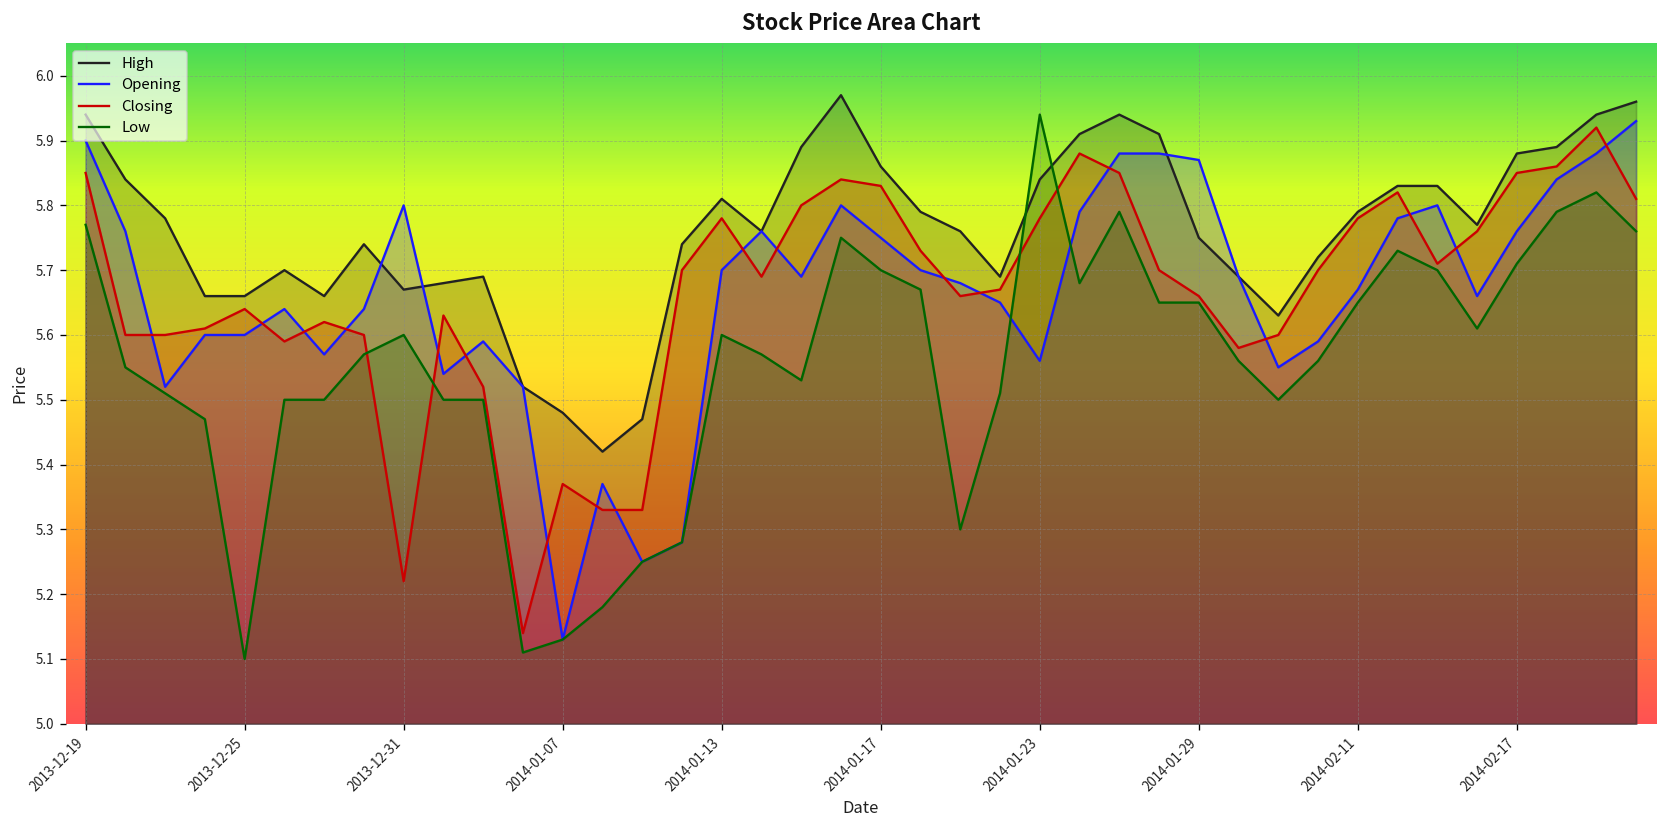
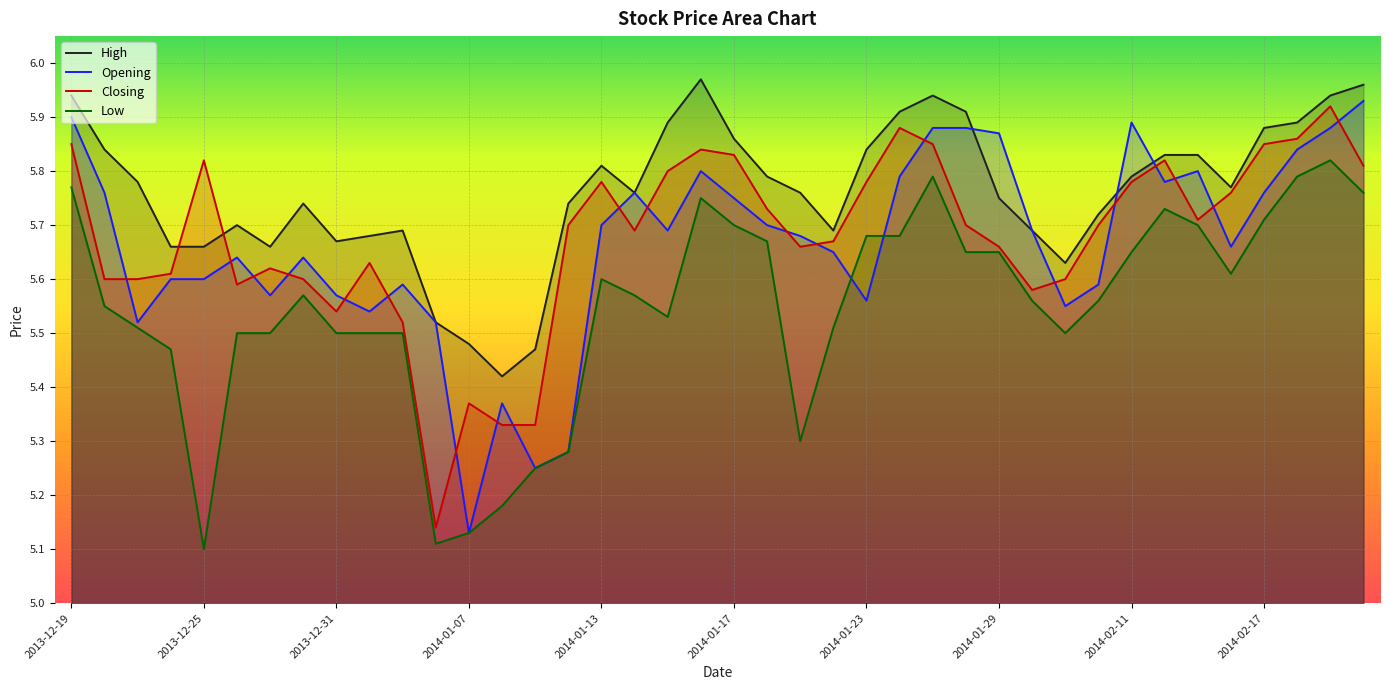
Closing, 2013-12-25: 5.64 -> 5.82
Opening, 2013-12-31: 5.80 -> 5.57
Closing, 2013-12-31: 5.22 -> 5.54
Low, 2013-12-31: 5.6 -> 5.5
Low, 2014-01-23: 5.94 -> 5.68
Opening, 2014-02-11: 5.67 -> 5.89
